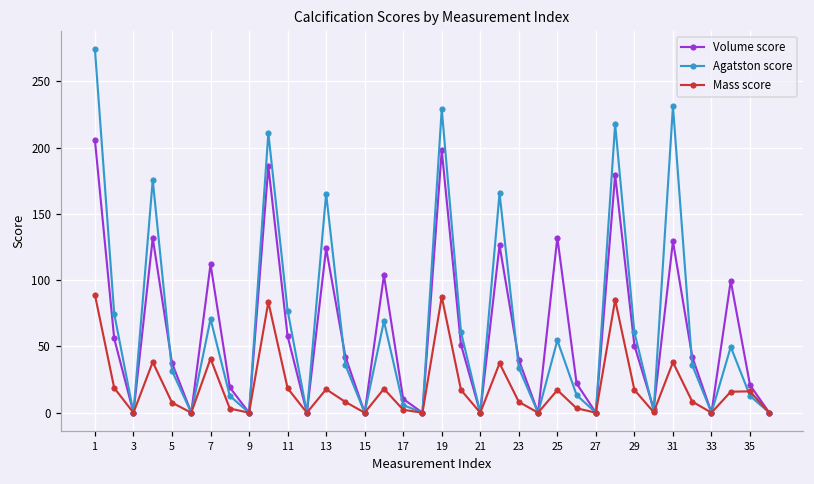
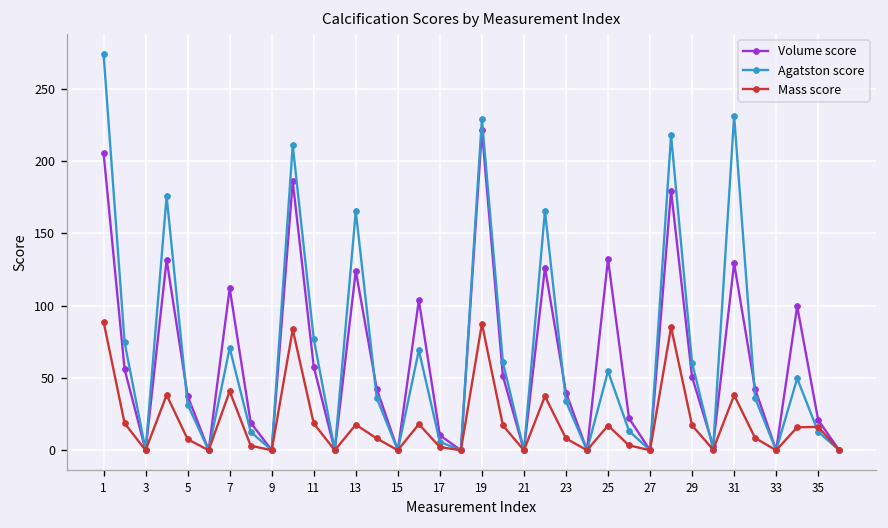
Volume score, 19: 198 -> 221
